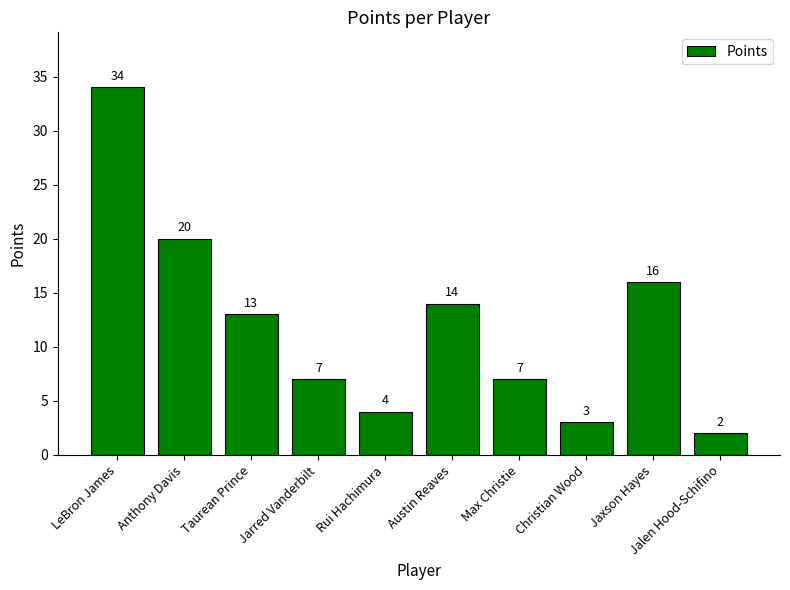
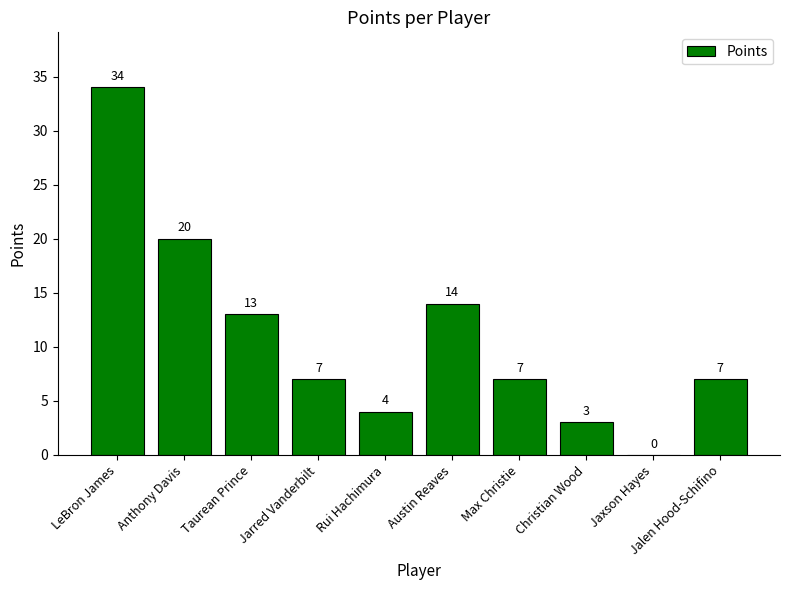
Jaxson Hayes: 16 -> 0
Jalen Hood-Schifino: 2 -> 7
